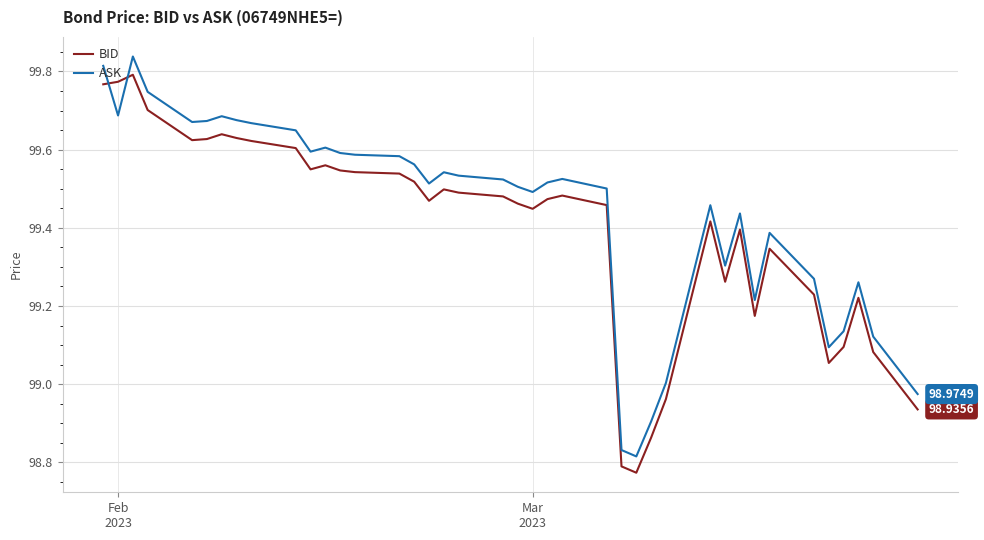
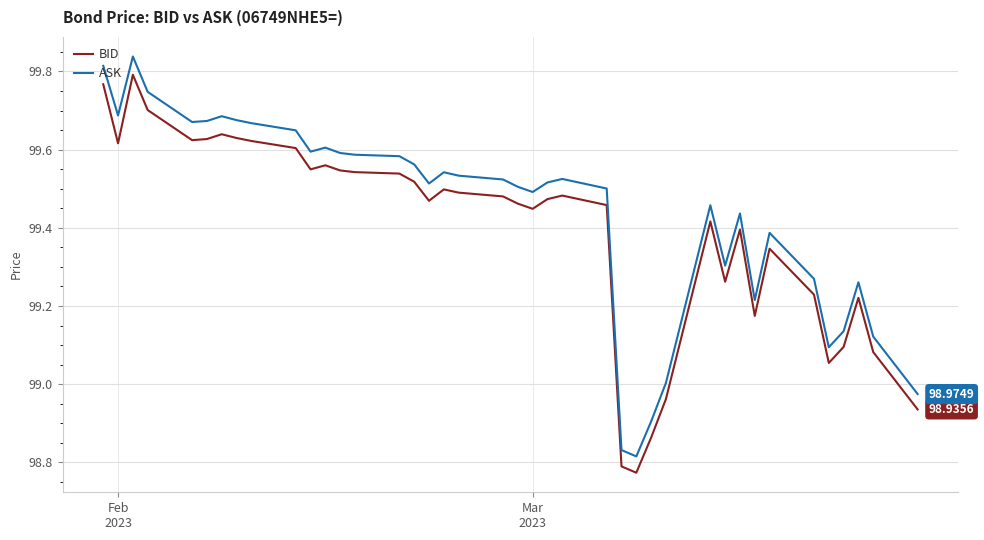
BID, Feb 2023: 99.77 -> 99.62
